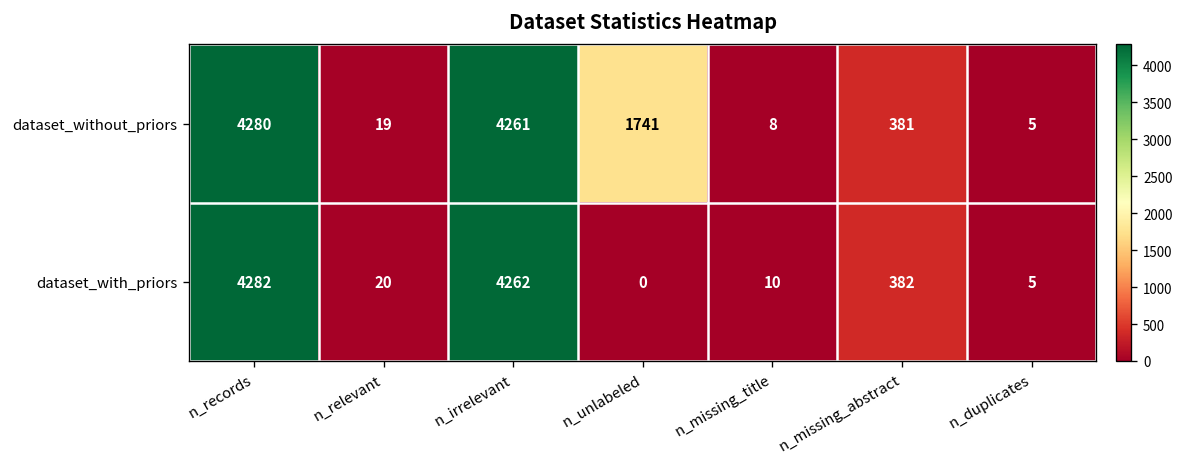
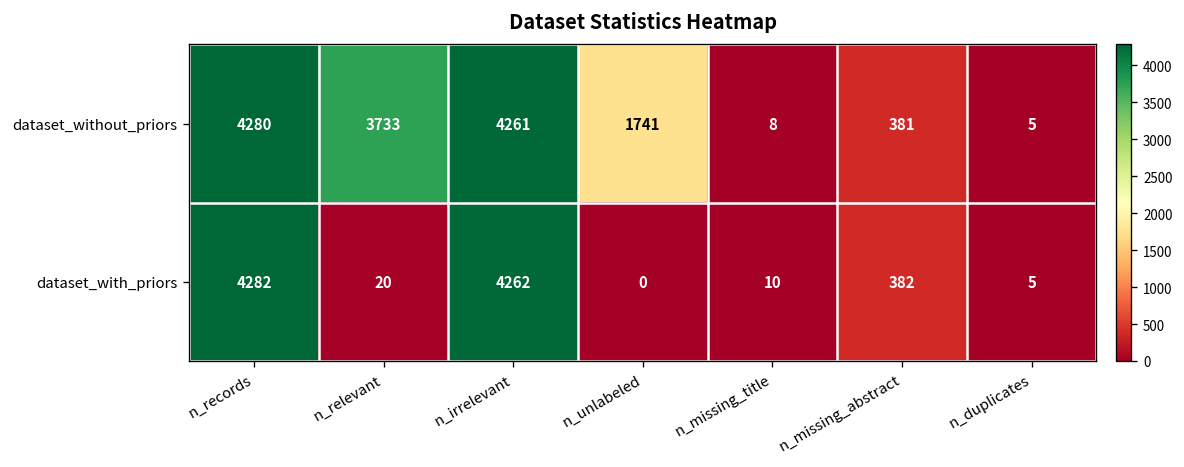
dataset_without_priors, n_relevant: 19 -> 3733
